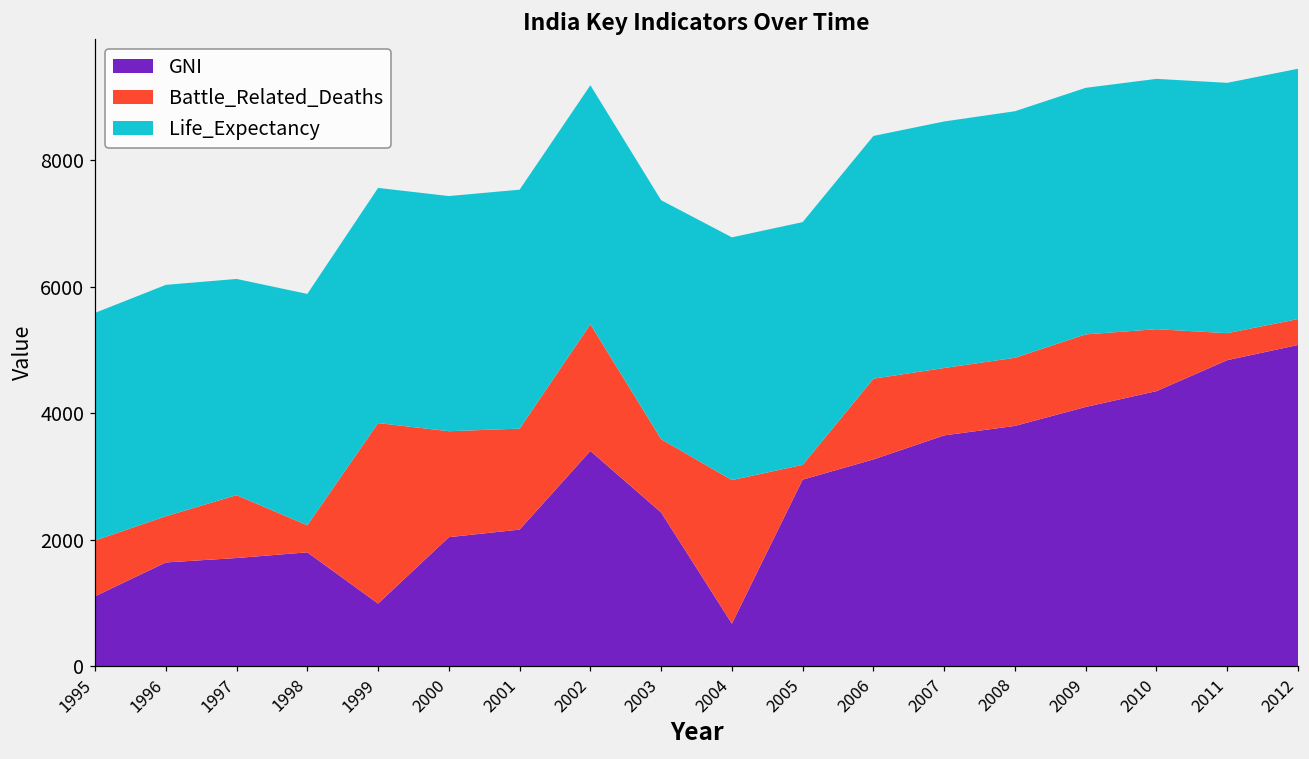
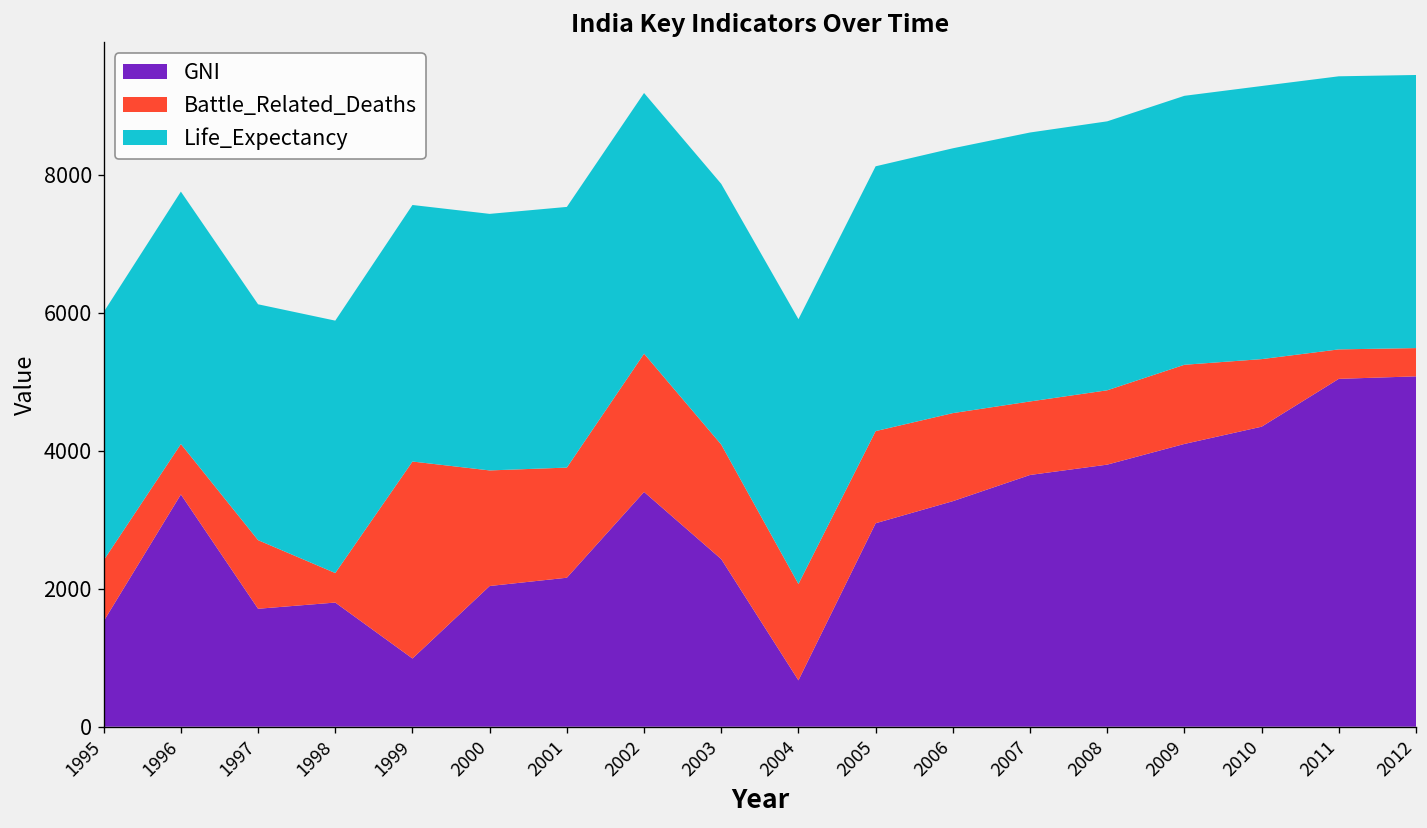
GNI, 1995: 1100 -> 1500
GNI, 1996: 1600 -> 3400
Battle_Related_Deaths, 2003: 1200 -> 1700
Battle_Related_Deaths, 2004: 2300 -> 1400
Battle_Related_Deaths, 2005: 200 -> 1300
GNI, 2011: 4800 -> 5000
